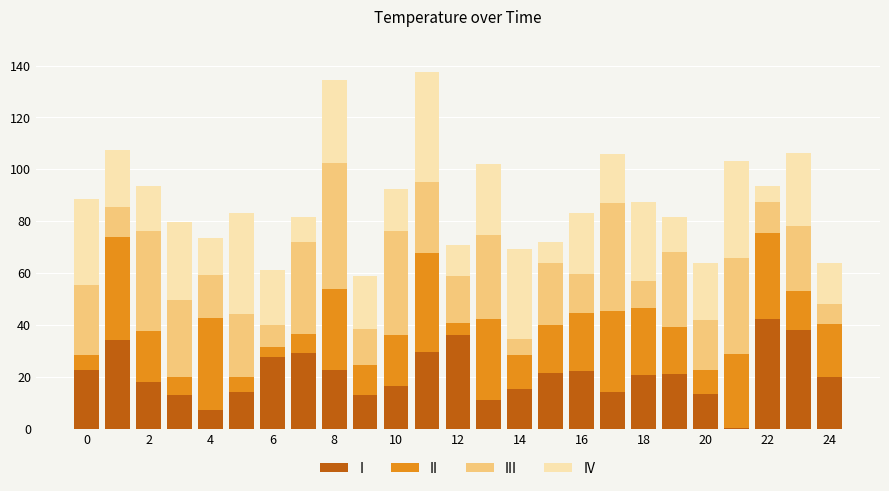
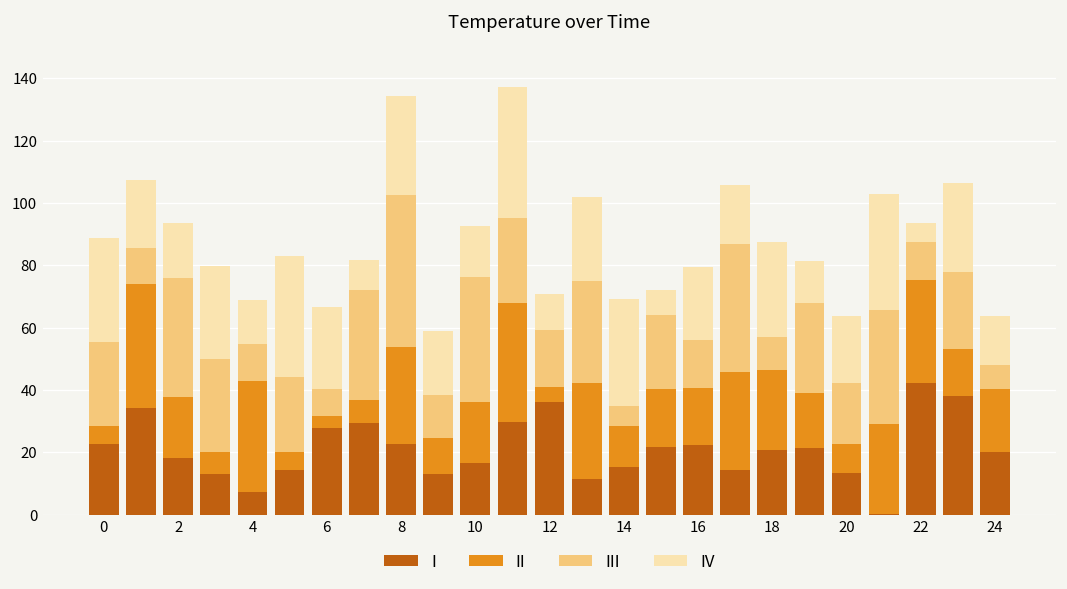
III, 4: 16 -> 12
IV, 6: 21 -> 26
II, 16: 22 -> 19
